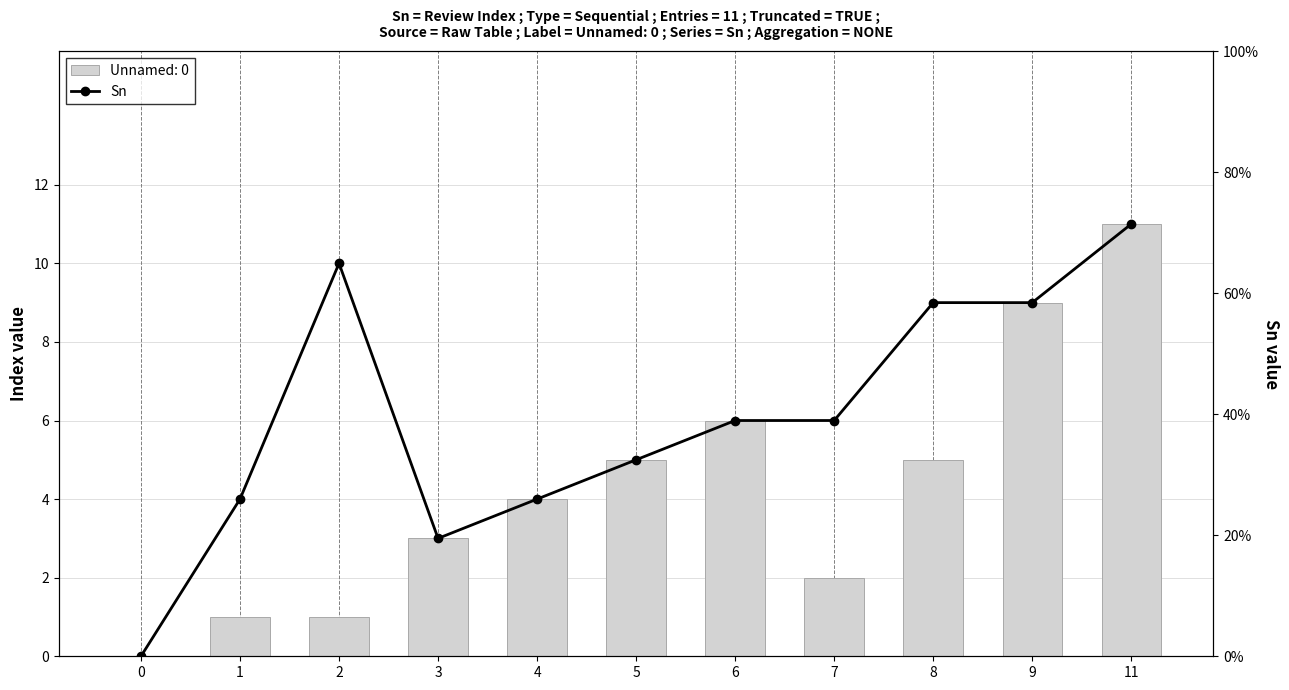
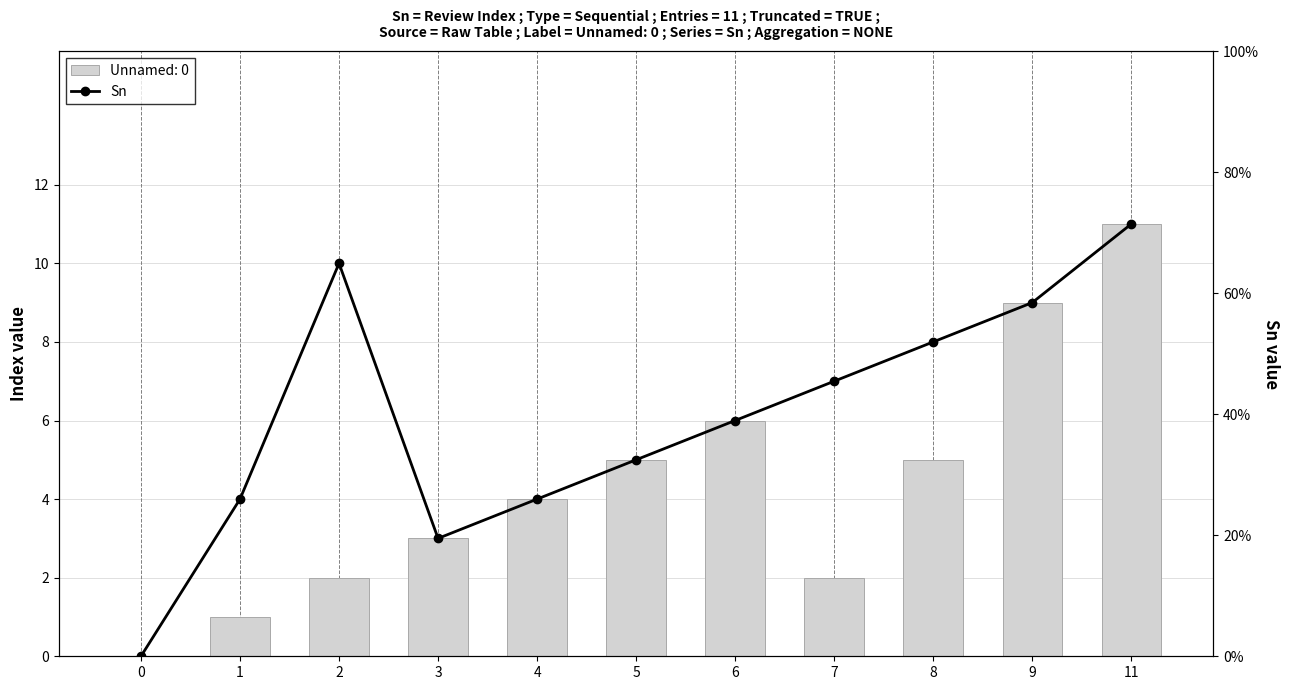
Unnamed: 0, 2: 1 -> 2
Sn, 7: 39% -> 45%
Sn, 8: 58% -> 52%
